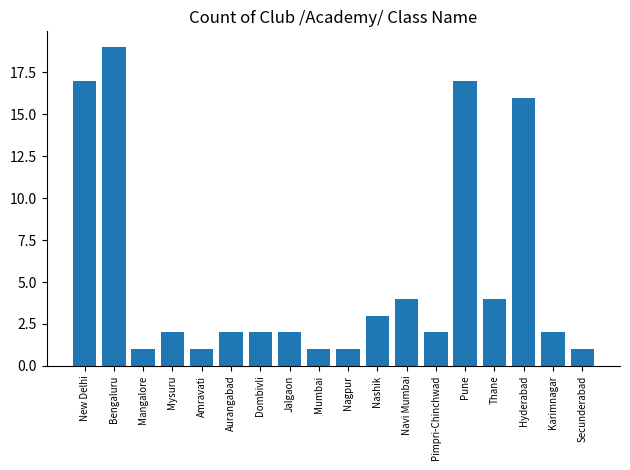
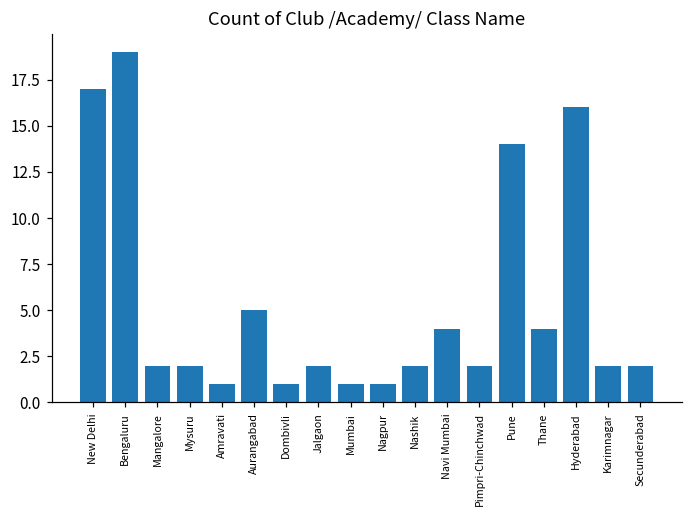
Mangalore: 1 -> 2
Aurangabad: 2 -> 5
Dombivli: 2 -> 1
Nashik: 3 -> 2
Pune: 17 -> 14
Secunderabad: 1 -> 2
